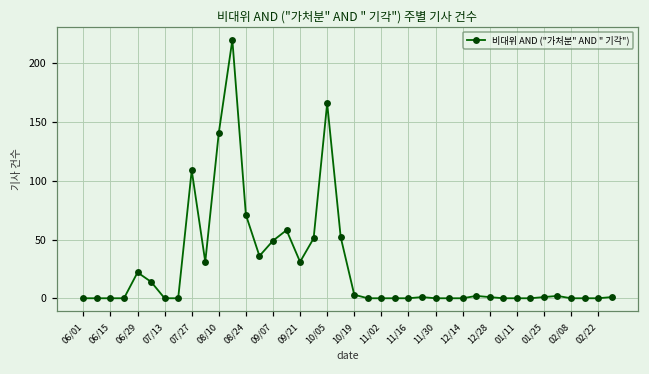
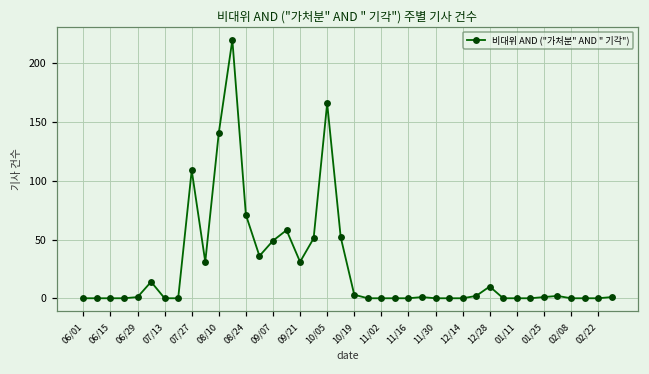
06/29: 22 -> 1
12/28: 1 -> 10
